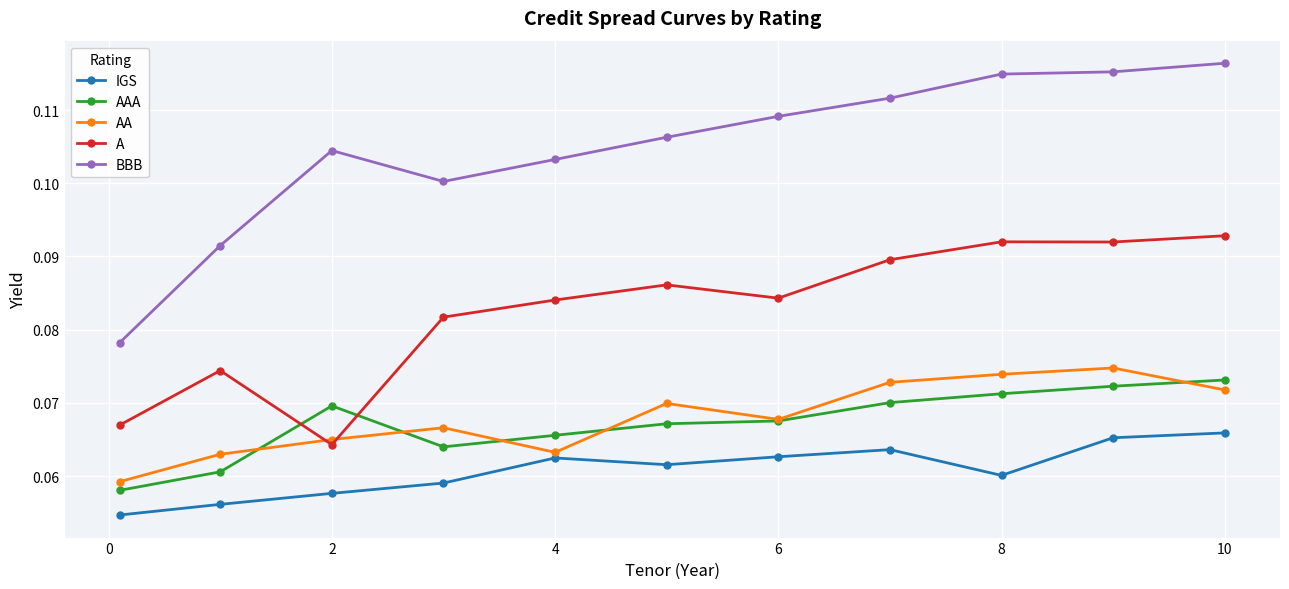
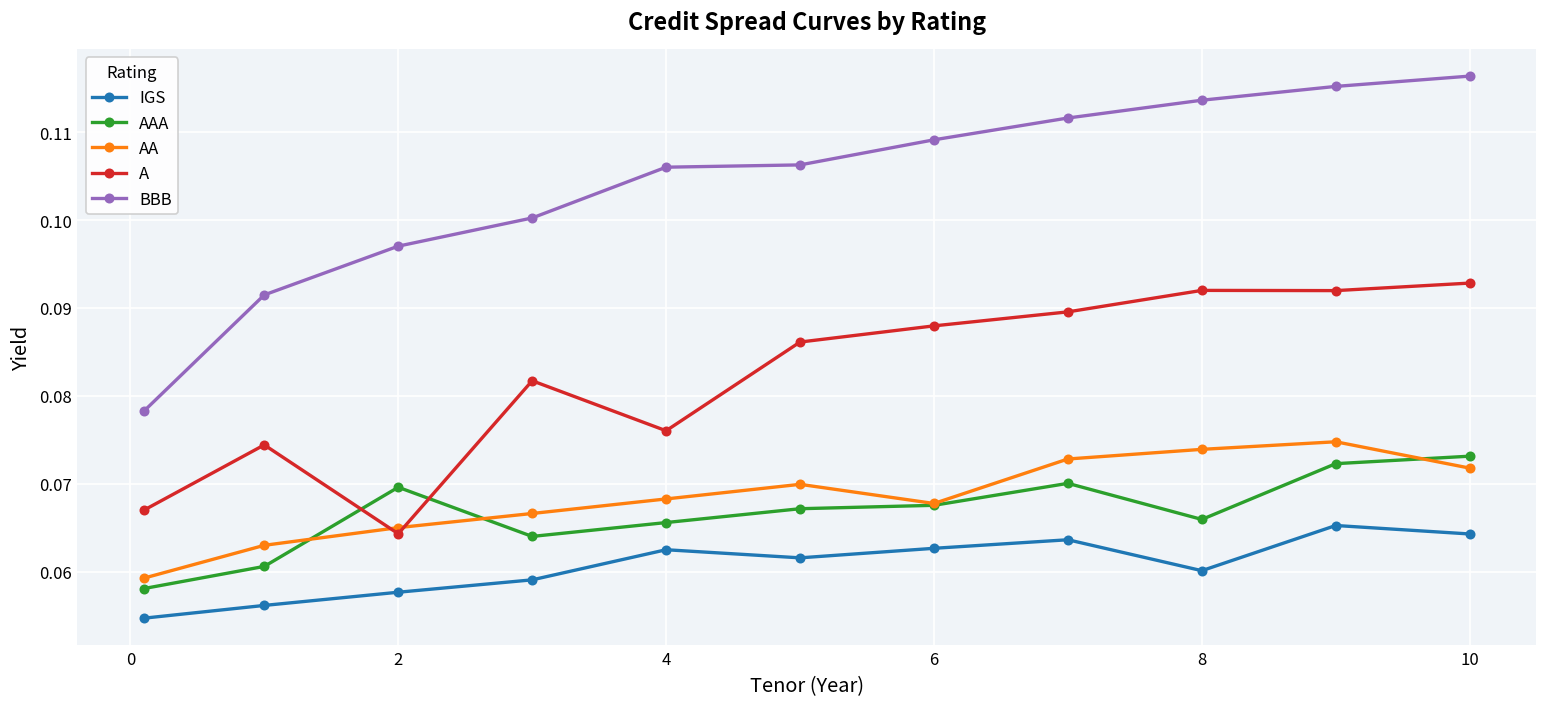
BBB, 2: 0.104 -> 0.097
AA, 4: 0.063 -> 0.068
A, 4: 0.084 -> 0.076
BBB, 4: 0.103 -> 0.106
A, 6: 0.084 -> 0.088
AAA, 8: 0.071 -> 0.066
BBB, 8: 0.115 -> 0.114
IGS, 10: 0.066 -> 0.064
